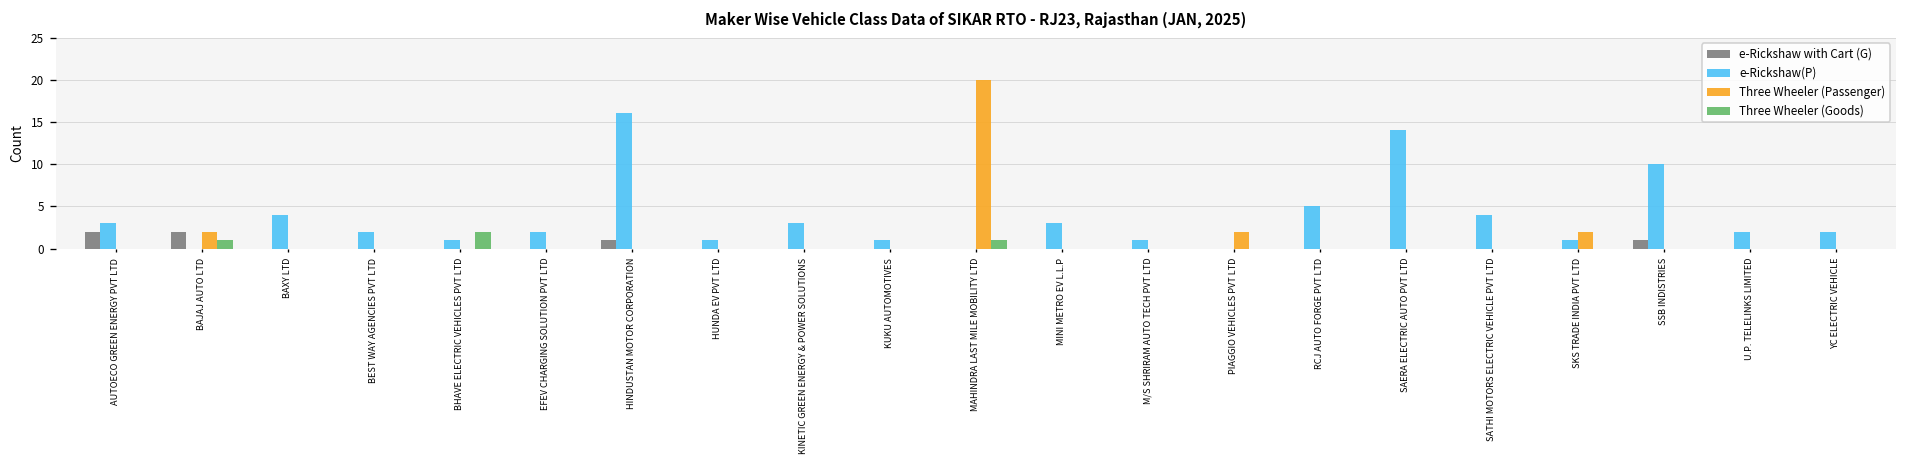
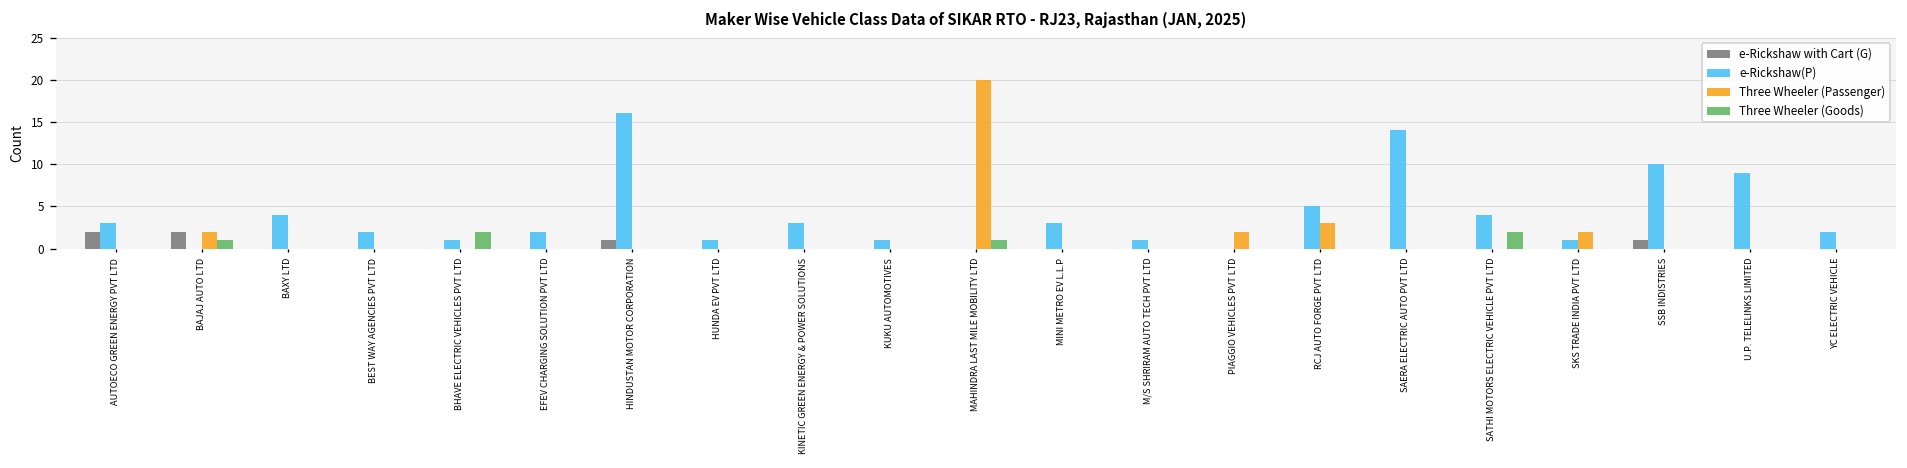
Three Wheeler (Passenger), RCJ AUTO FORGE PVT LTD: 0 -> 3
Three Wheeler (Goods), SATHI MOTORS ELECTRIC VEHICLE PVT LTD: 0 -> 2
e-Rickshaw(P), U.P. TELELINKS LIMITED: 2 -> 9
